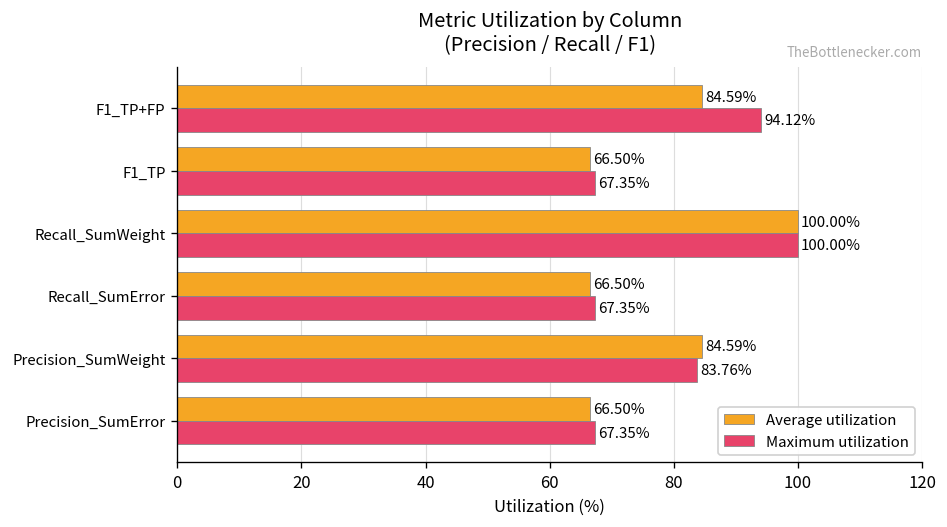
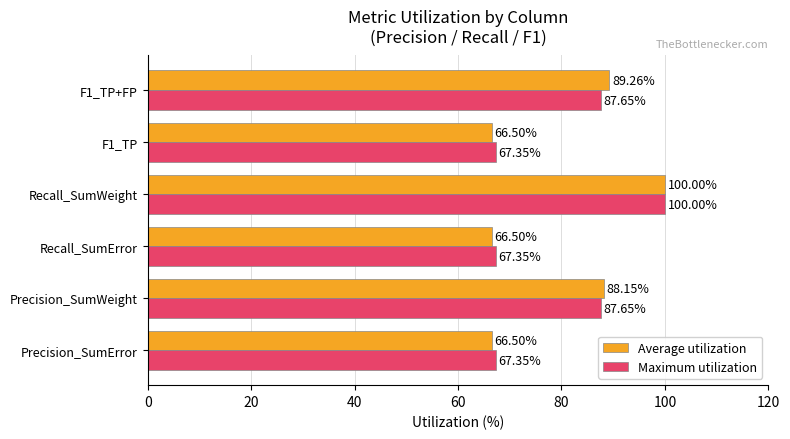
Average utilization, F1_TP+FP: 84.59% -> 89.26%
Maximum utilization, F1_TP+FP: 94.12% -> 87.65%
Average utilization, Precision_SumWeight: 84.59% -> 88.15%
Maximum utilization, Precision_SumWeight: 83.76% -> 87.65%
